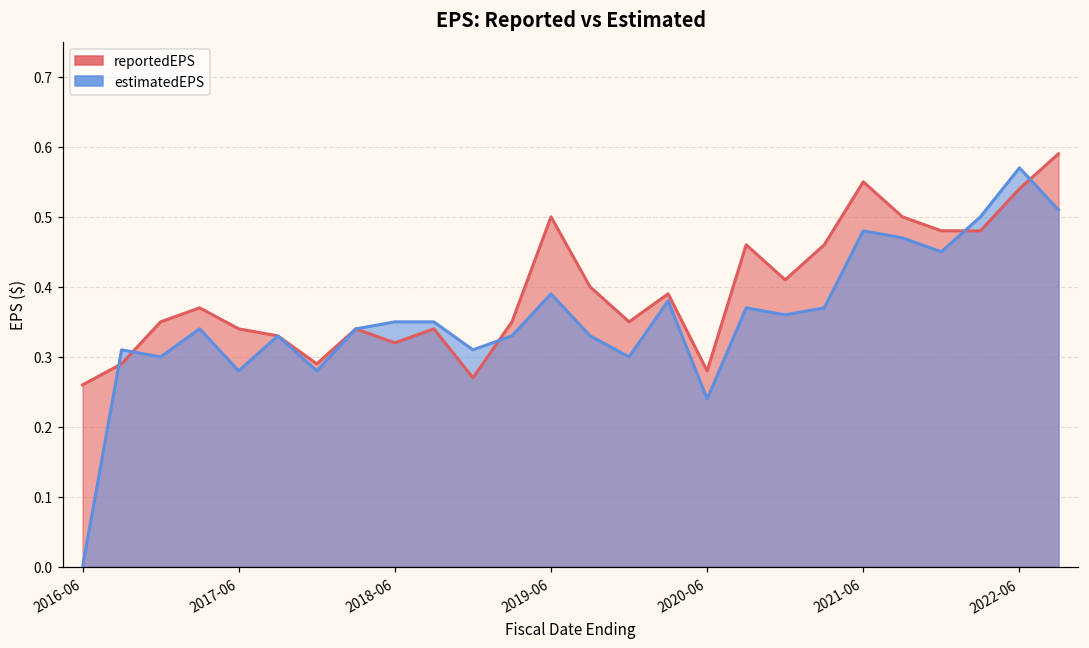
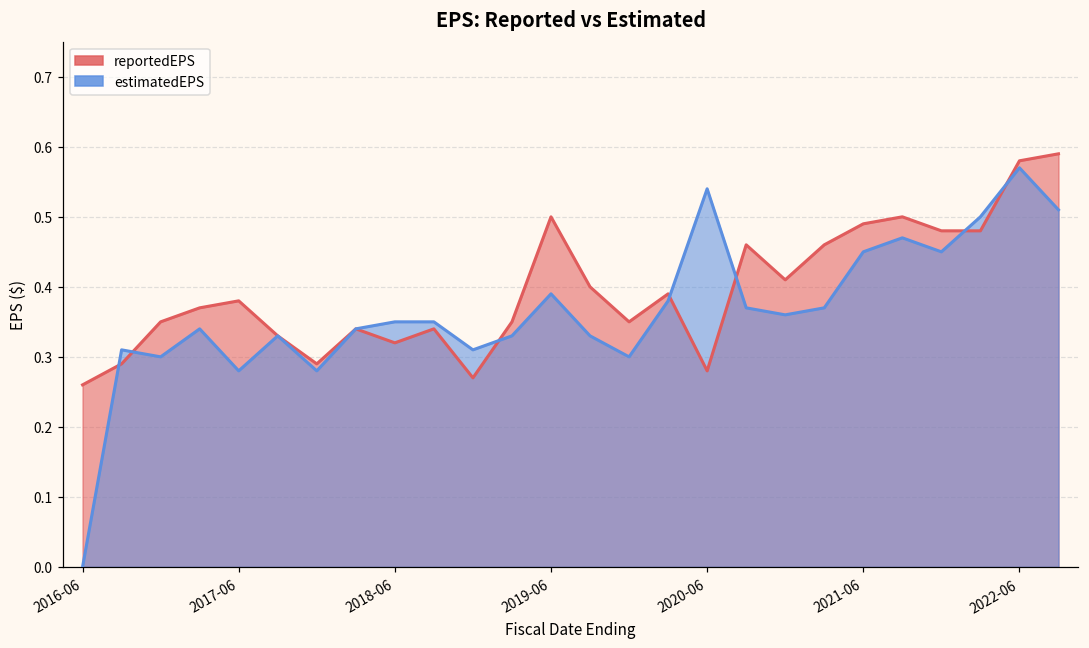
reportedEPS, 2017-06: 0.34 -> 0.38
estimatedEPS, 2020-06: 0.24 -> 0.54
reportedEPS, 2021-06: 0.55 -> 0.49
estimatedEPS, 2021-06: 0.48 -> 0.45
reportedEPS, 2022-06: 0.54 -> 0.58
